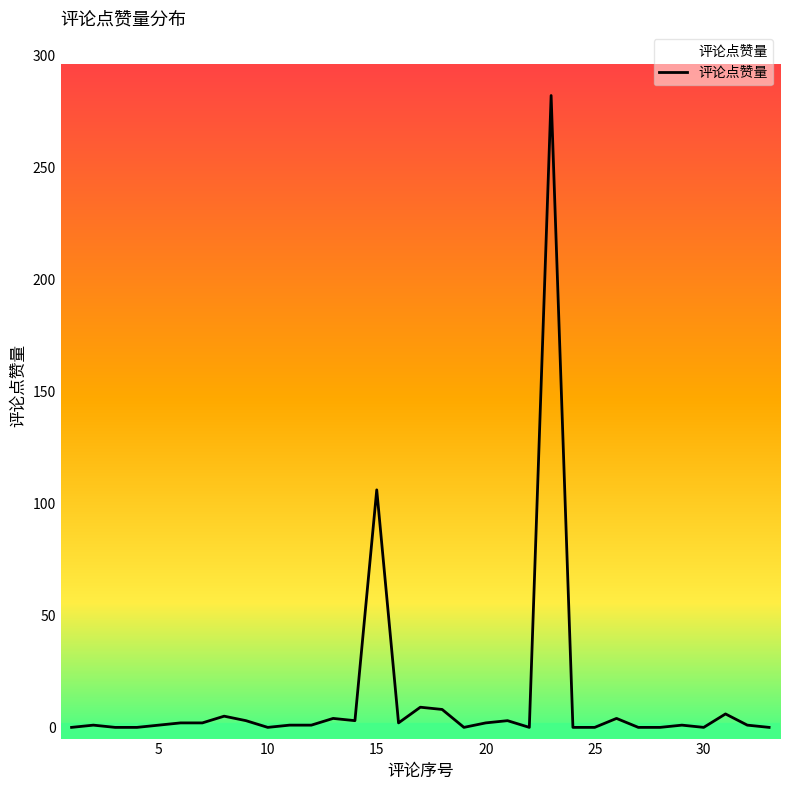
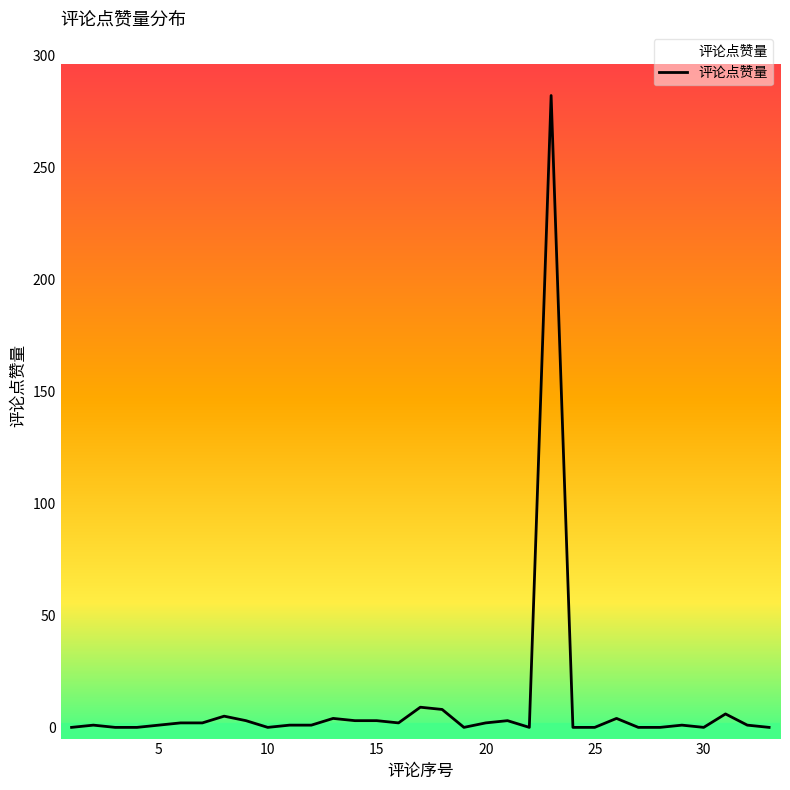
15: 106 -> 3
